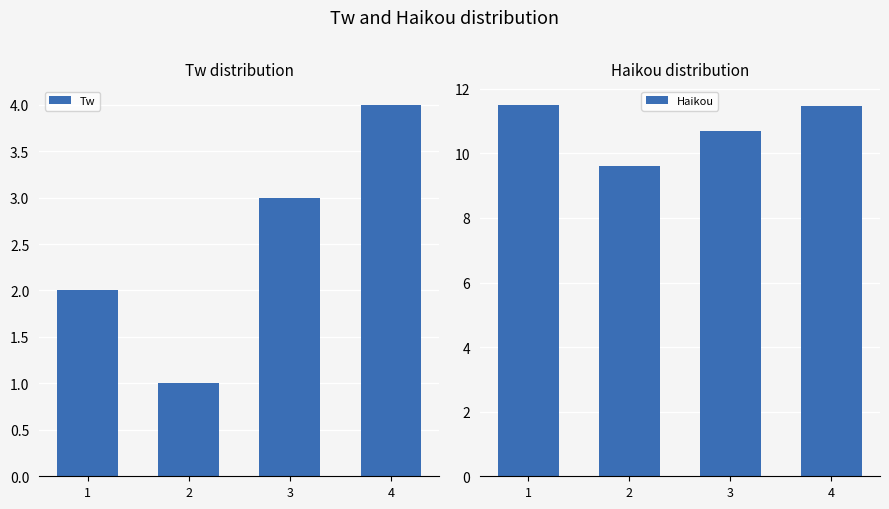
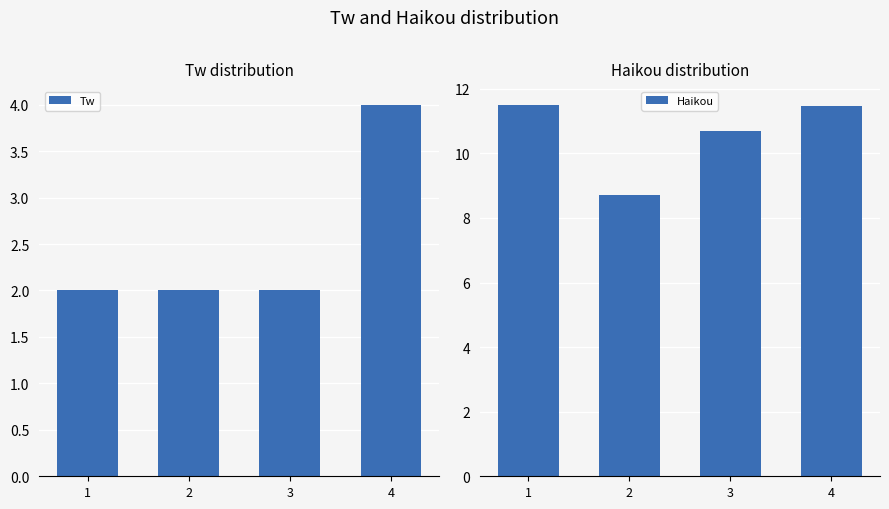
Tw distribution, 2: 1 -> 2
Tw distribution, 3: 3 -> 2
Haikou distribution, 2: 9.6 -> 8.7
